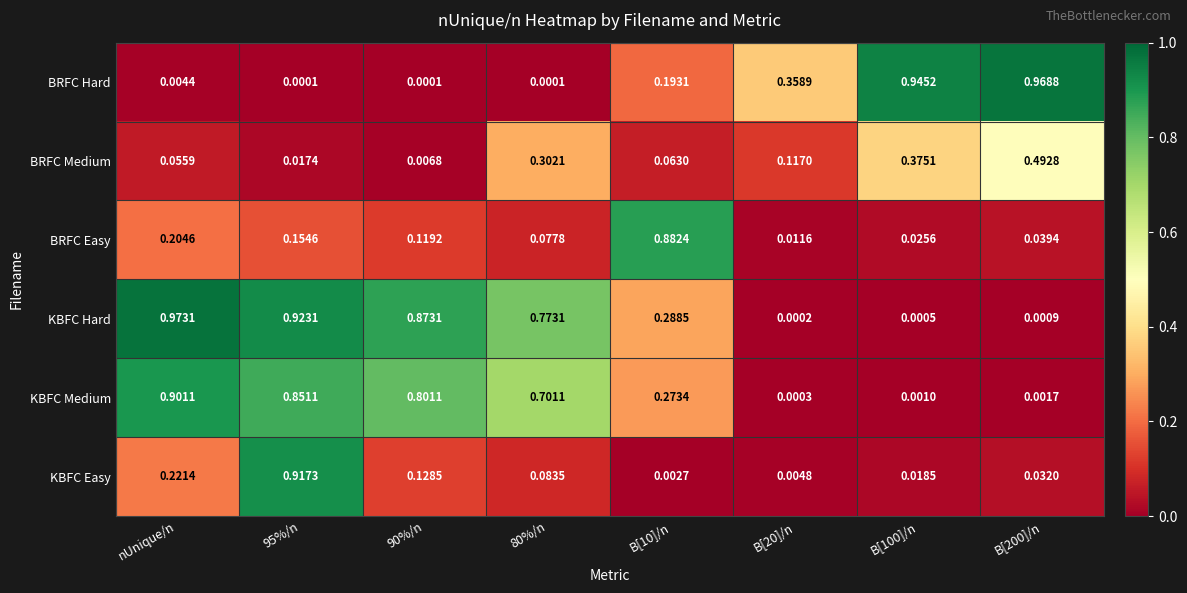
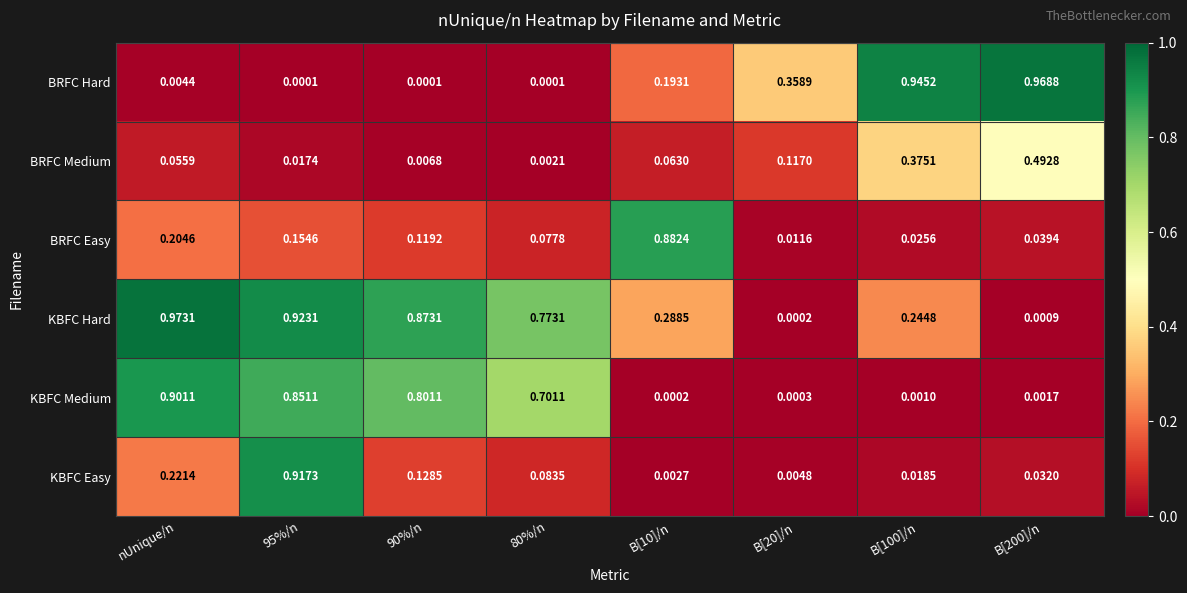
BRFC Medium, 80%/n: 0.3021 -> 0.0021
KBFC Hard, B[100]/n: 0.0005 -> 0.2448
KBFC Medium, B[10]/n: 0.2734 -> 0.0002
